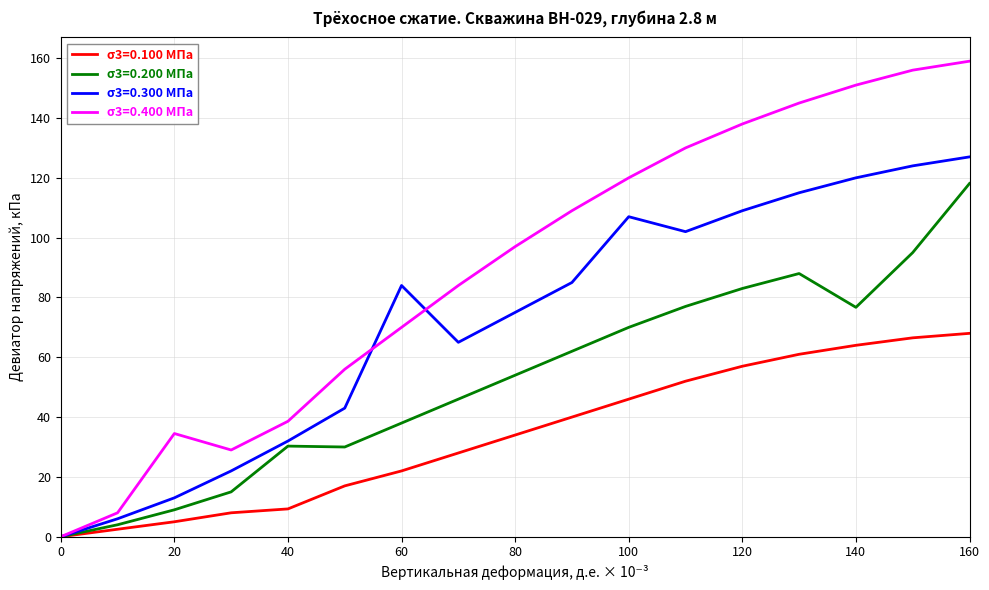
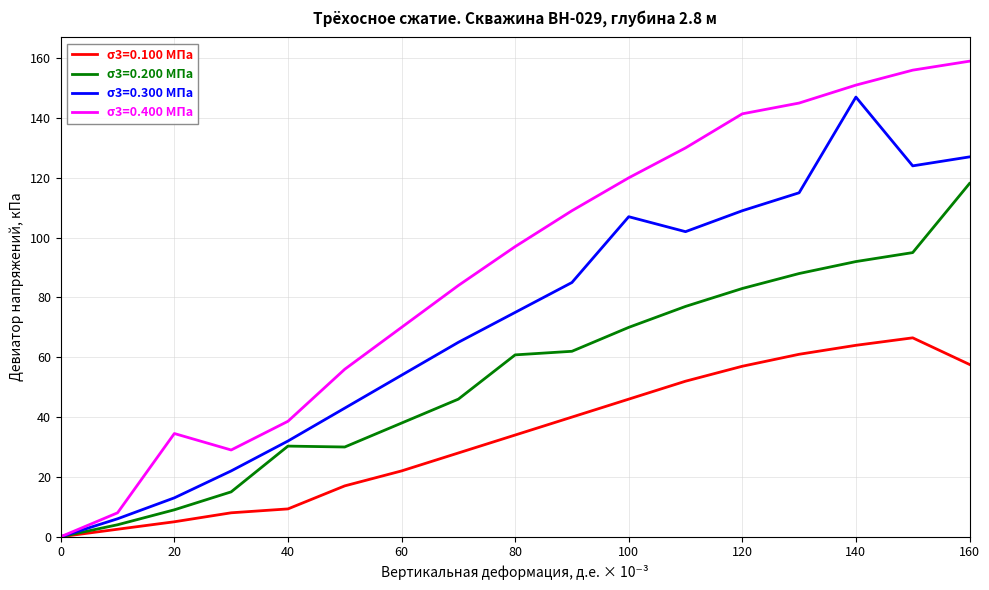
σ3=0.300 МПа, 60: 84 -> 54
σ3=0.200 МПа, 80: 54 -> 61
σ3=0.400 МПа, 120: 138 -> 141
σ3=0.200 МПа, 140: 77 -> 92
σ3=0.300 МПа, 140: 120 -> 147
σ3=0.100 МПа, 160: 68 -> 58
